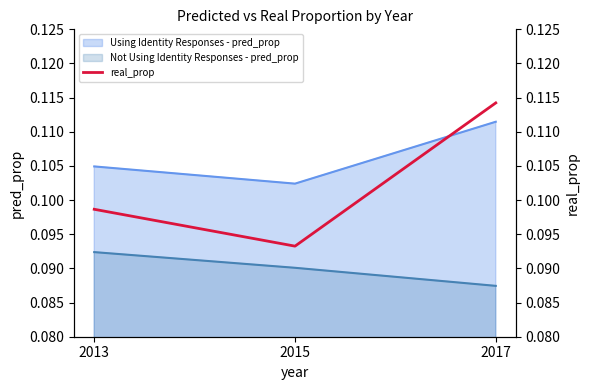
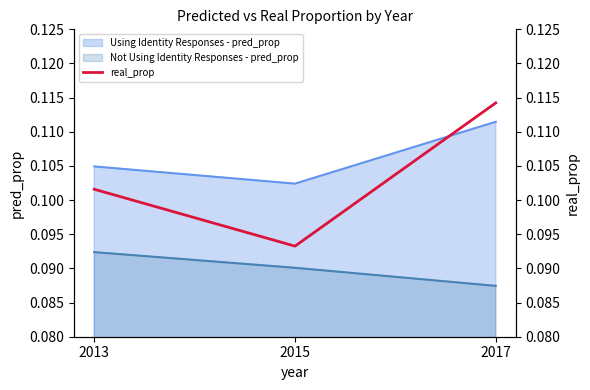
real_prop, 2013: 0.099 -> 0.102
